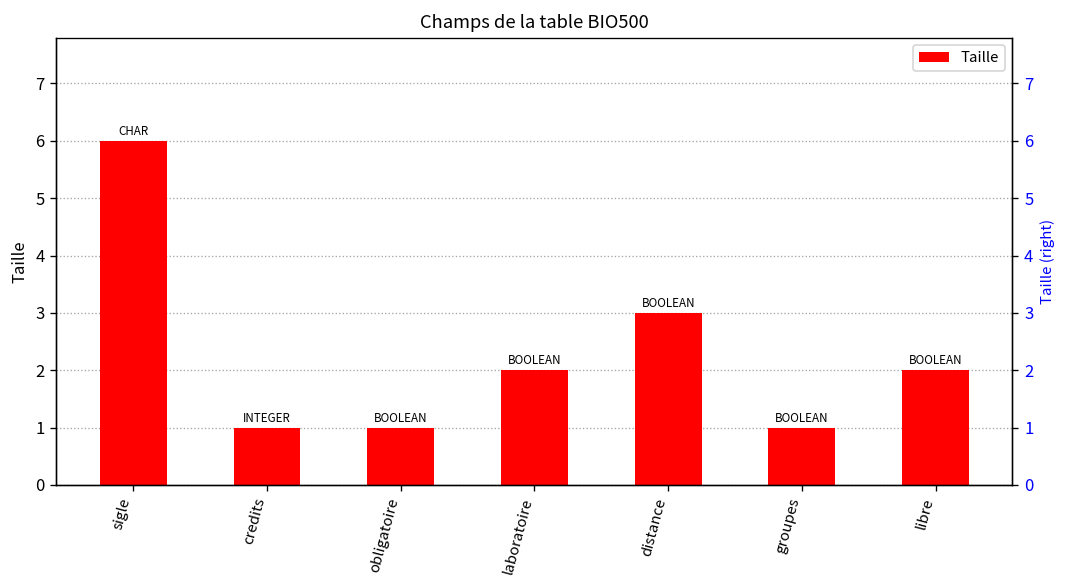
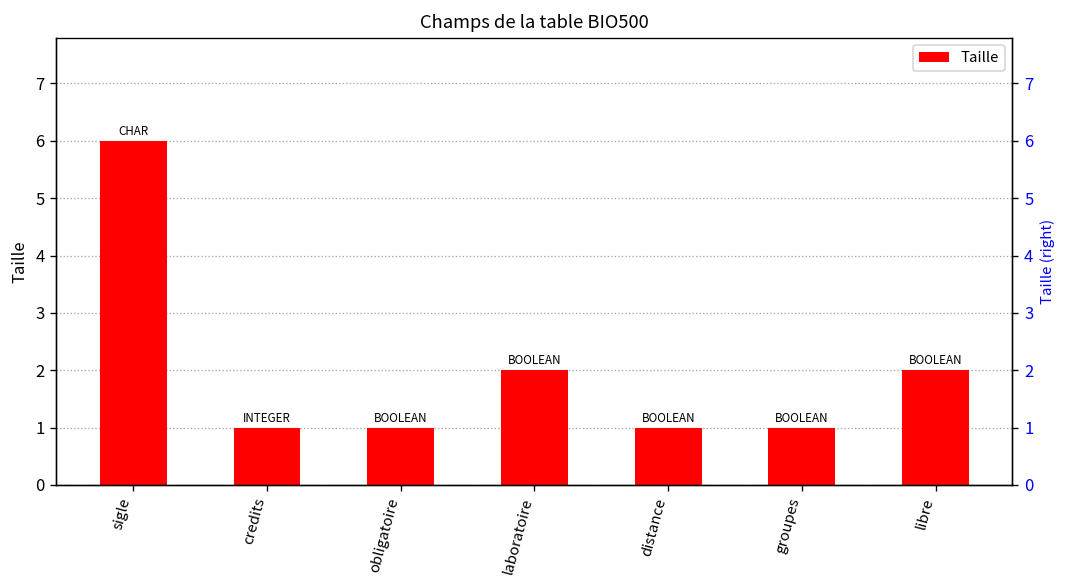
distance: 3 -> 1
